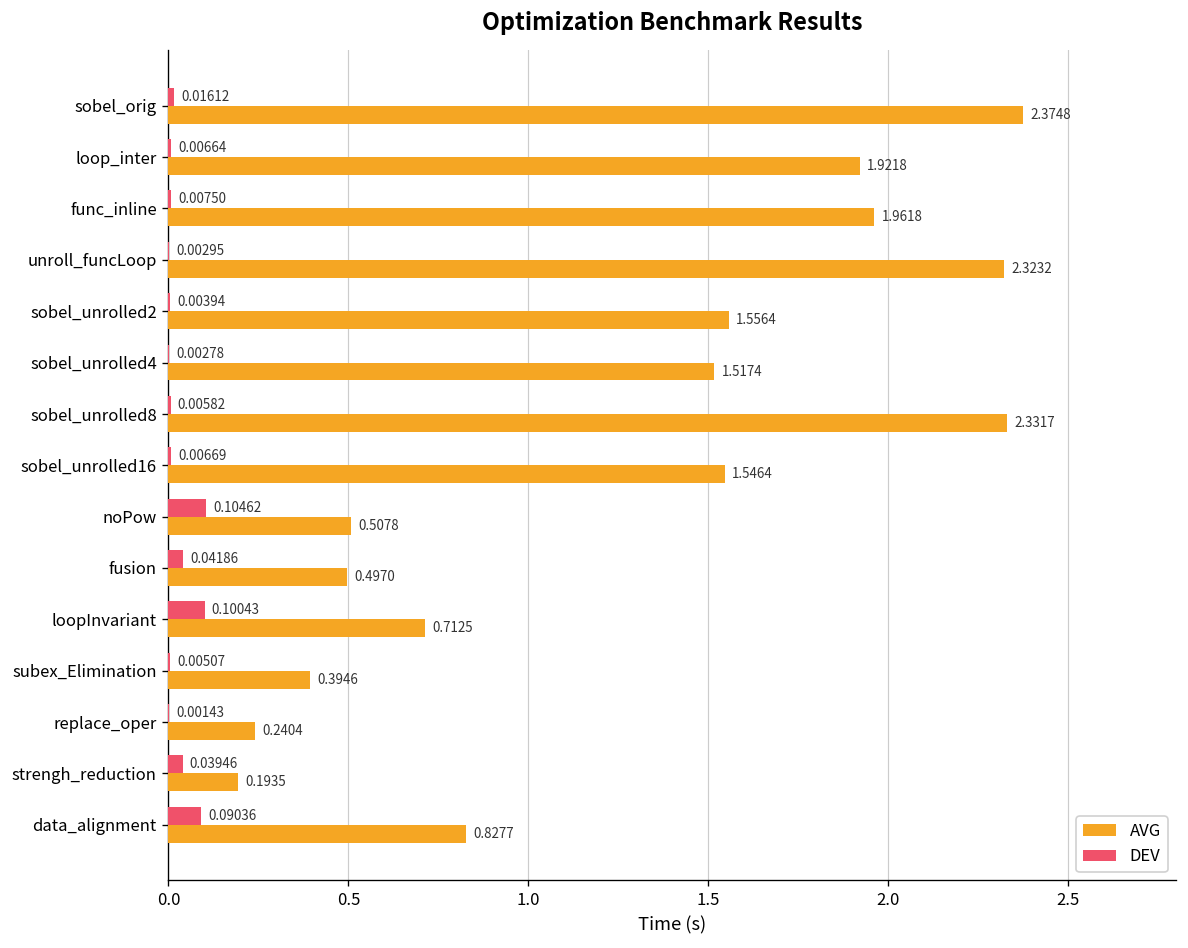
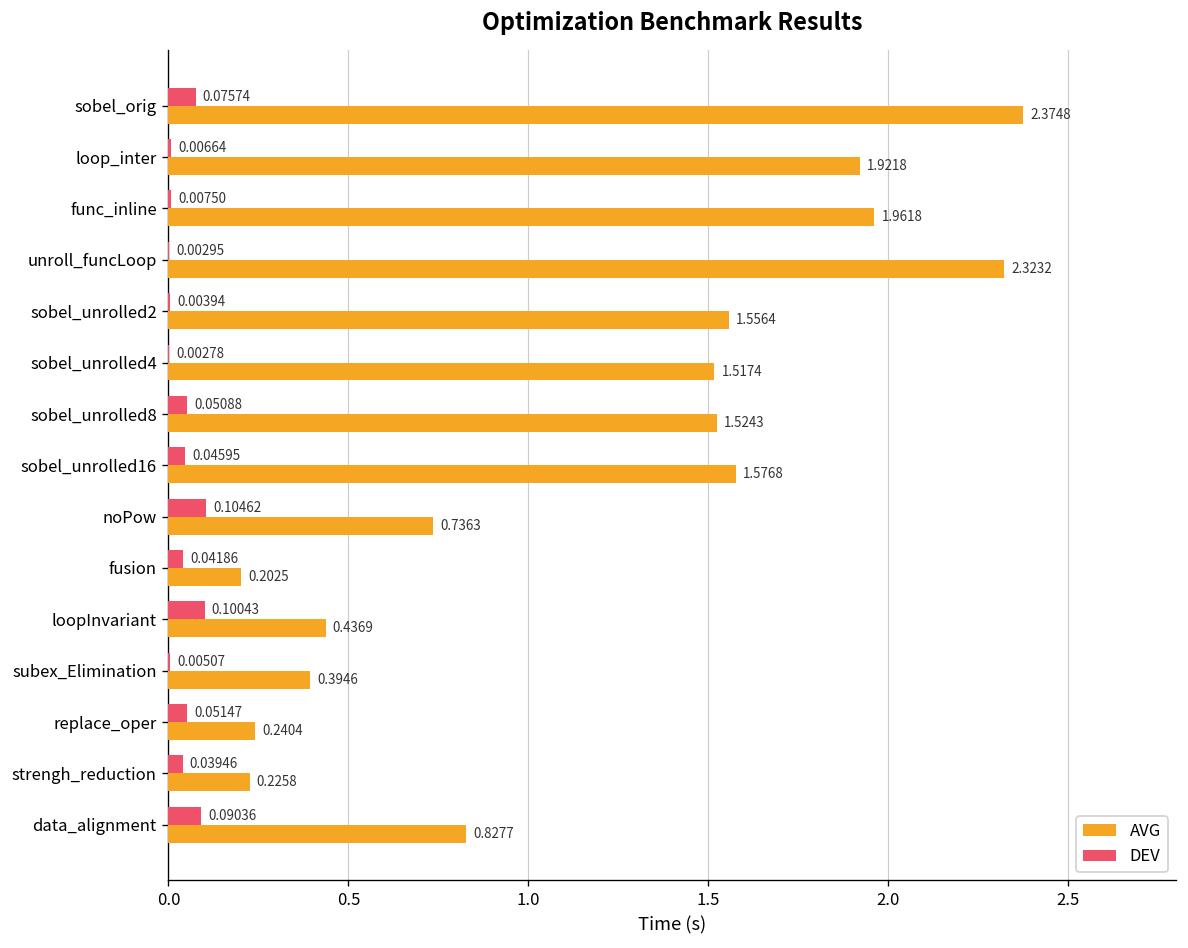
DEV, sobel_orig: 0.01612 -> 0.07574
DEV, sobel_unrolled8: 0.00582 -> 0.05088
AVG, sobel_unrolled8: 2.3317 -> 1.5243
DEV, sobel_unrolled16: 0.00669 -> 0.04595
AVG, sobel_unrolled16: 1.5464 -> 1.5768
AVG, noPow: 0.5078 -> 0.7363
AVG, fusion: 0.4970 -> 0.2025
AVG, loopInvariant: 0.7125 -> 0.4369
DEV, replace_oper: 0.00143 -> 0.05147
AVG, strengh_reduction: 0.1935 -> 0.2258
